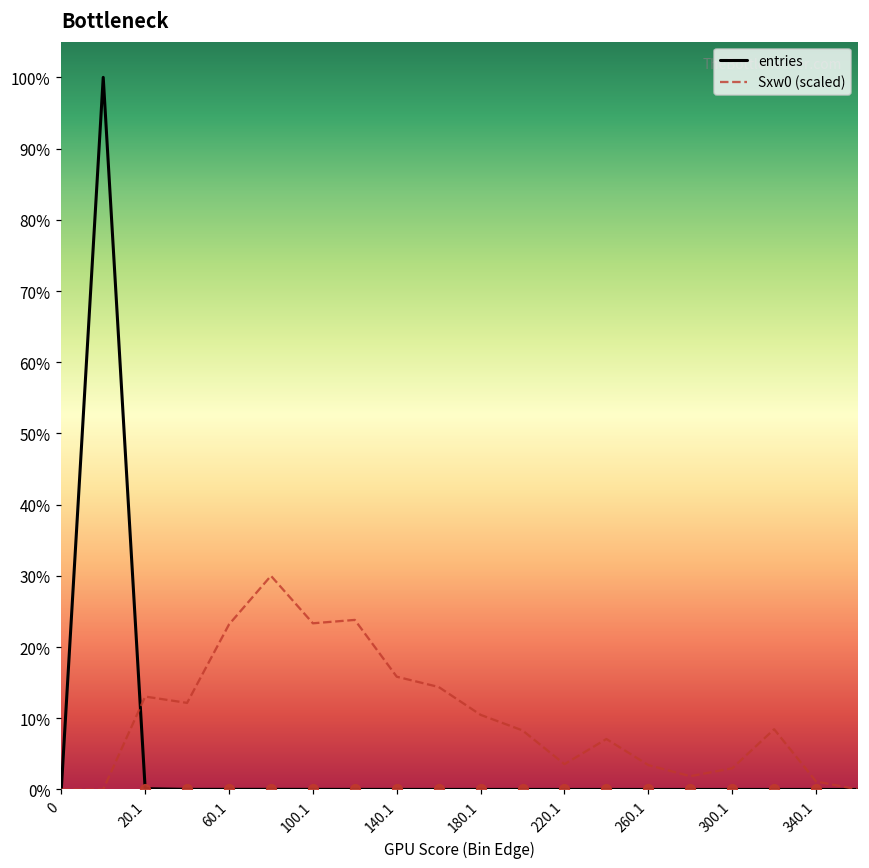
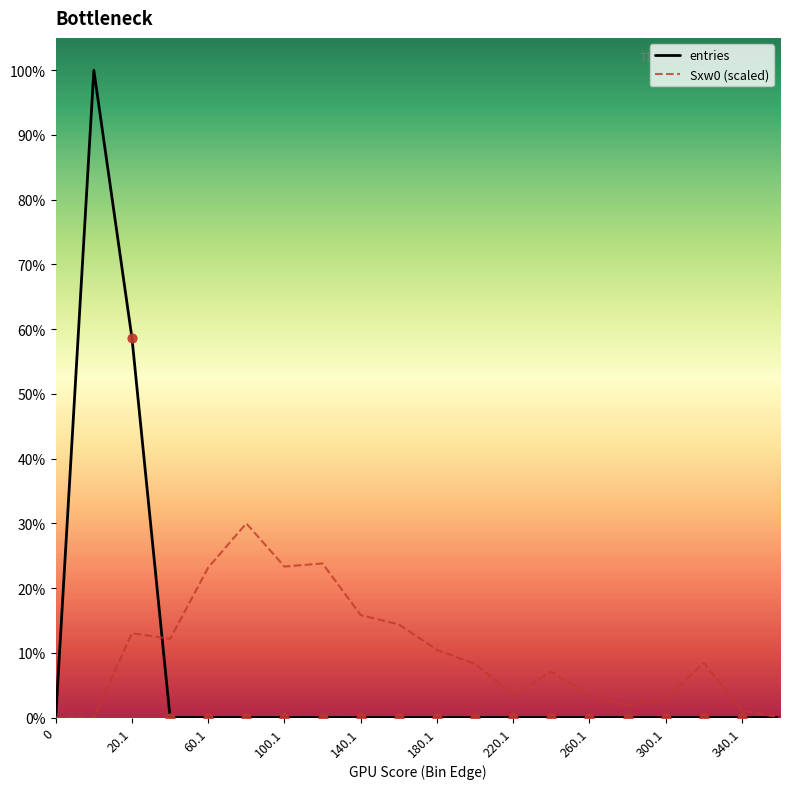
entries, 20.1: 0% -> 59%
